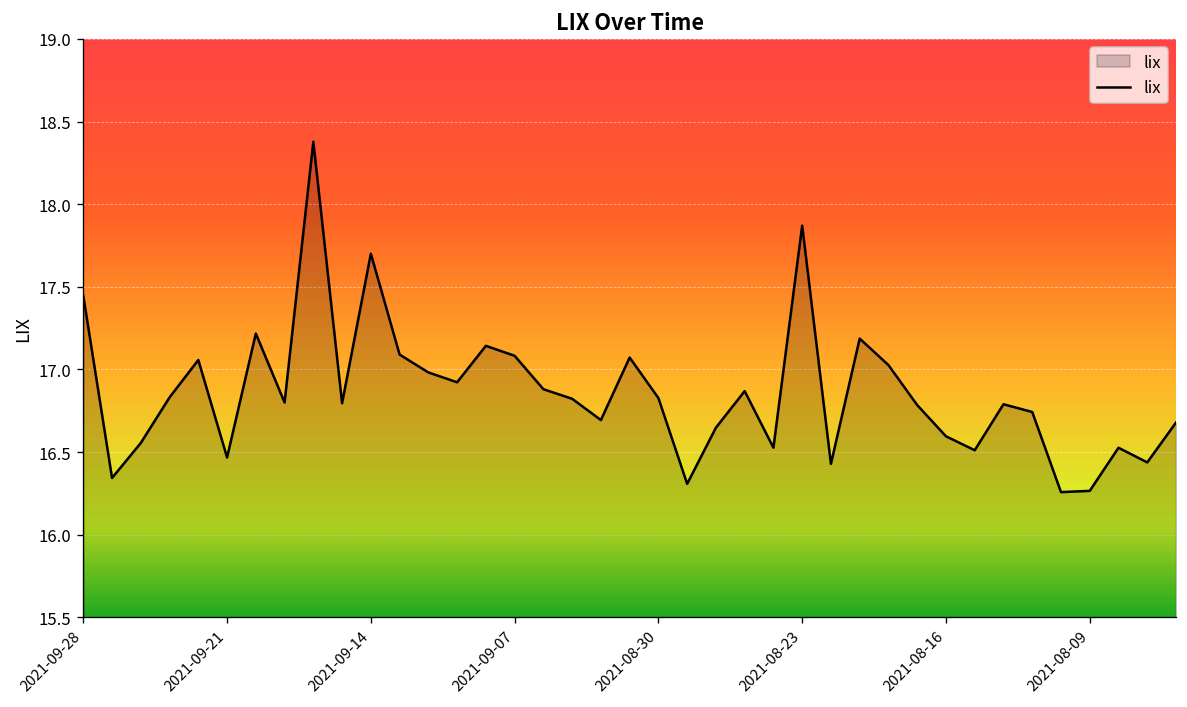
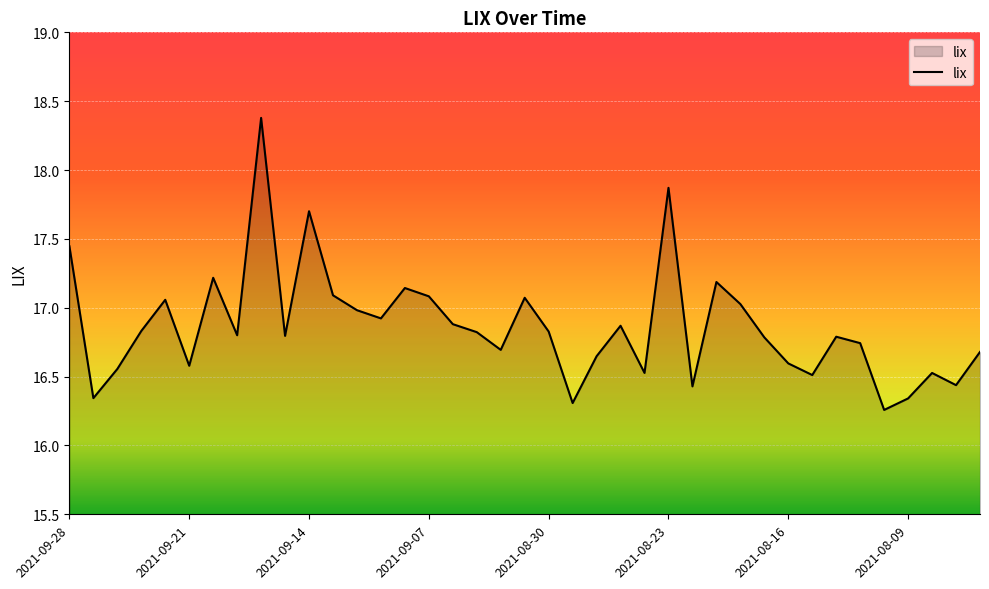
2021-09-21: 16.47 -> 16.58
2021-08-09: 16.27 -> 16.34
